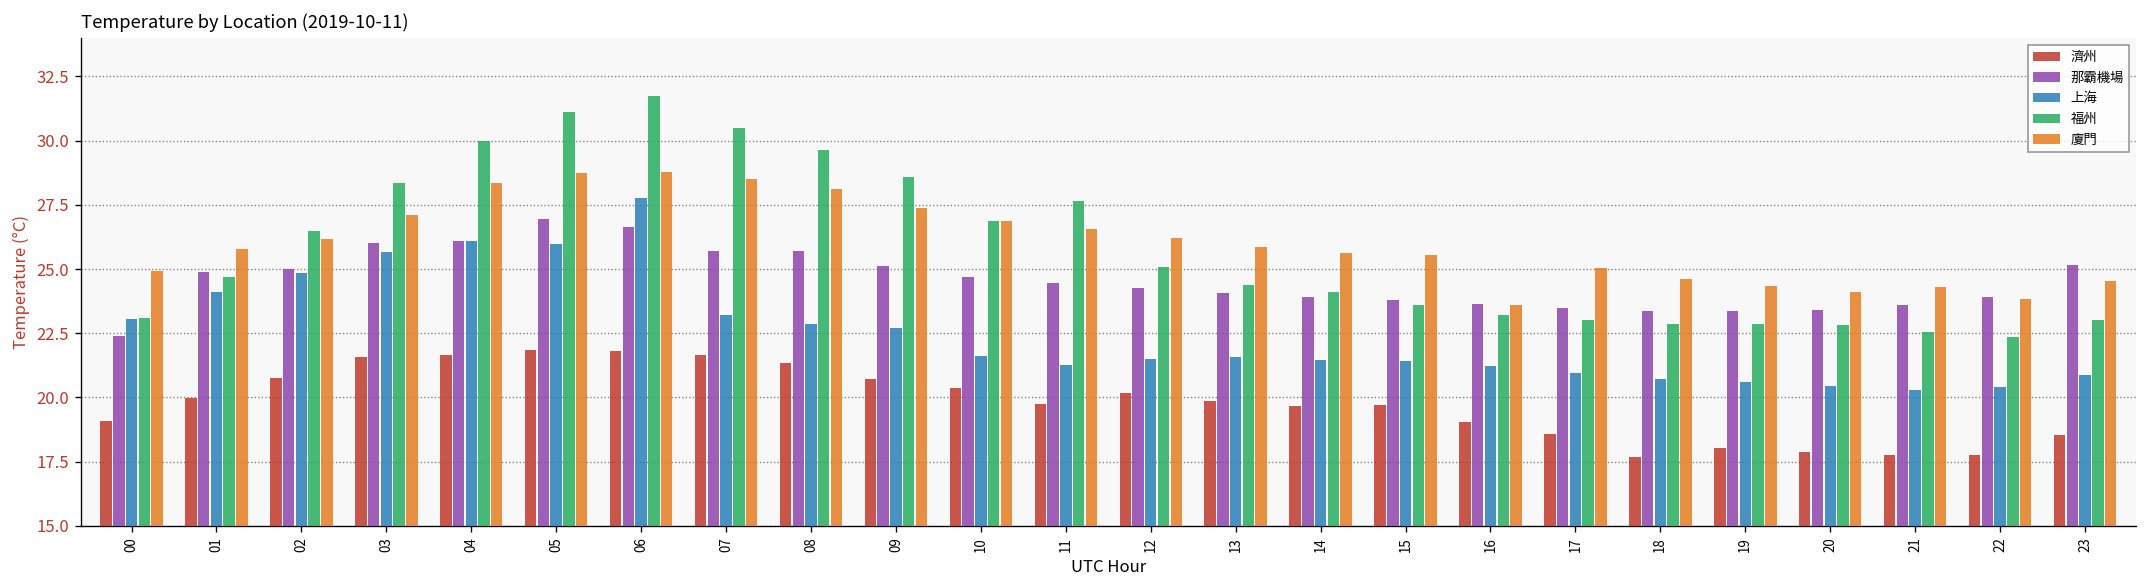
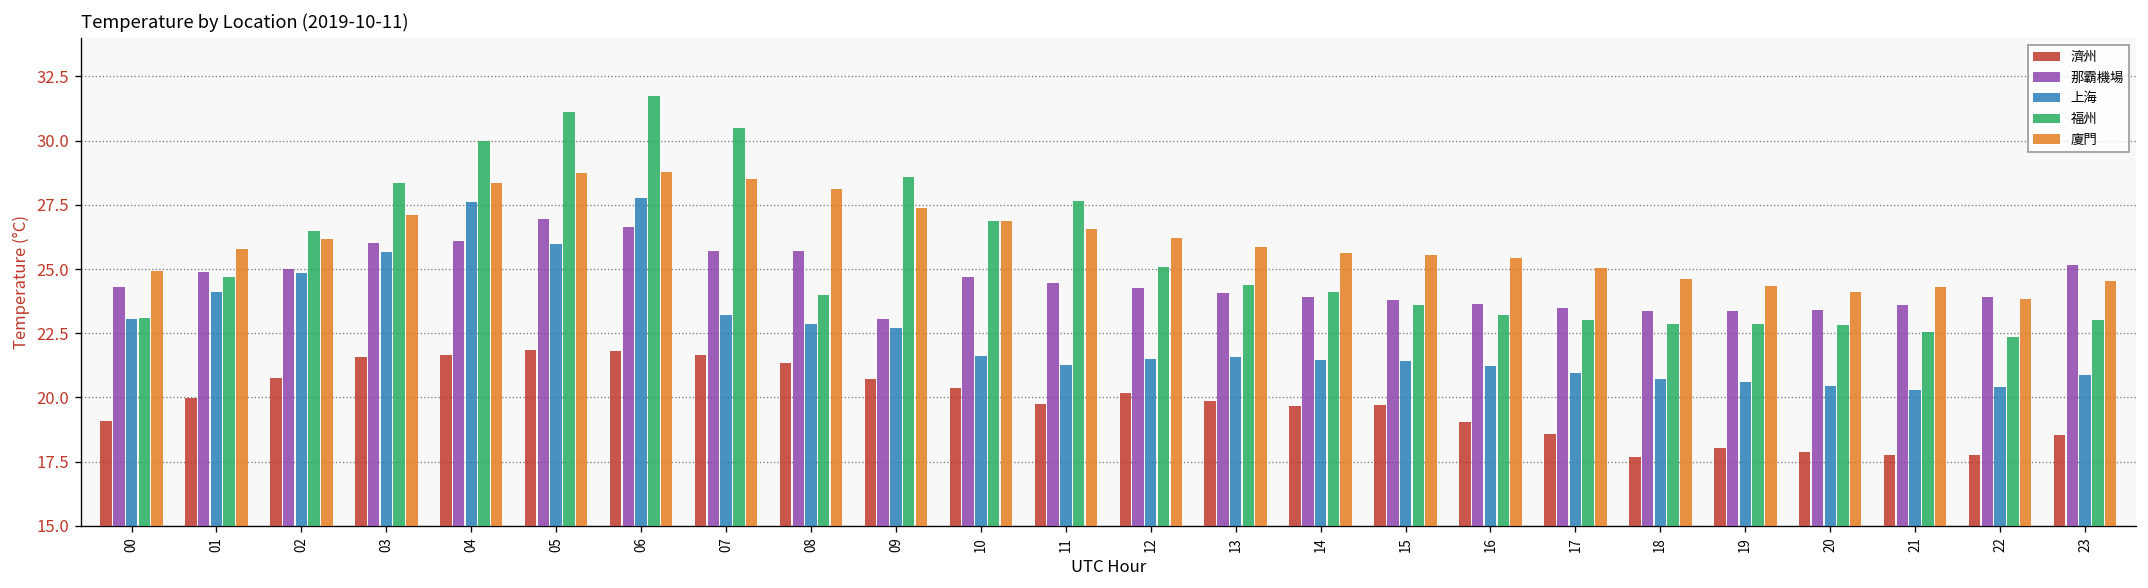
那霸機場, 00: 22.4 -> 24.3
上海, 04: 26.1 -> 27.6
福州, 08: 29.6 -> 24.0
那霸機場, 09: 25.1 -> 23.1
廈門, 16: 23.6 -> 25.4
